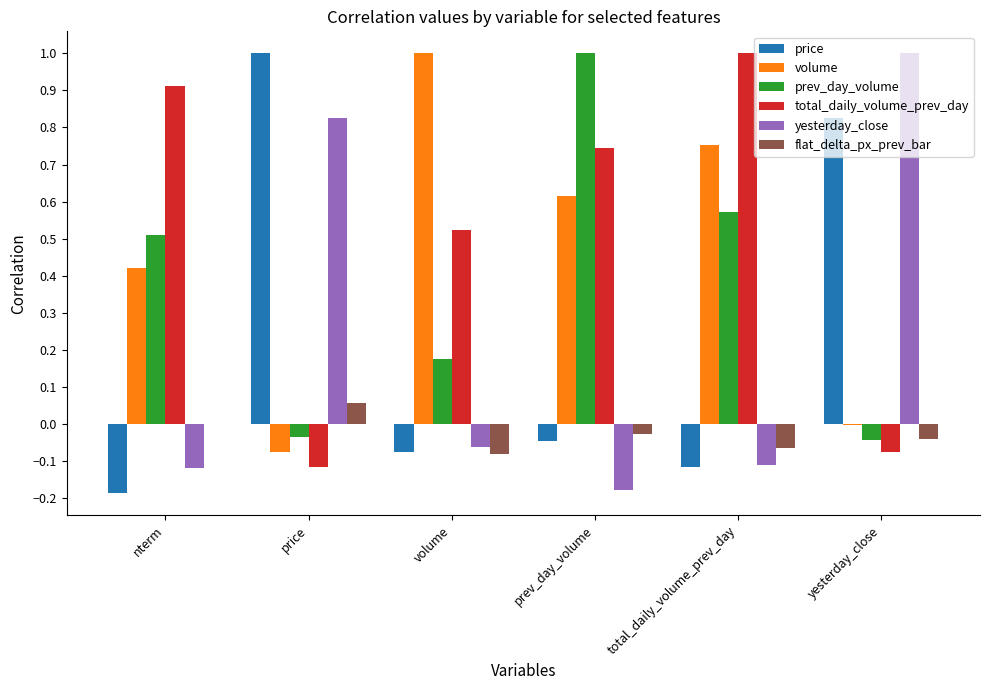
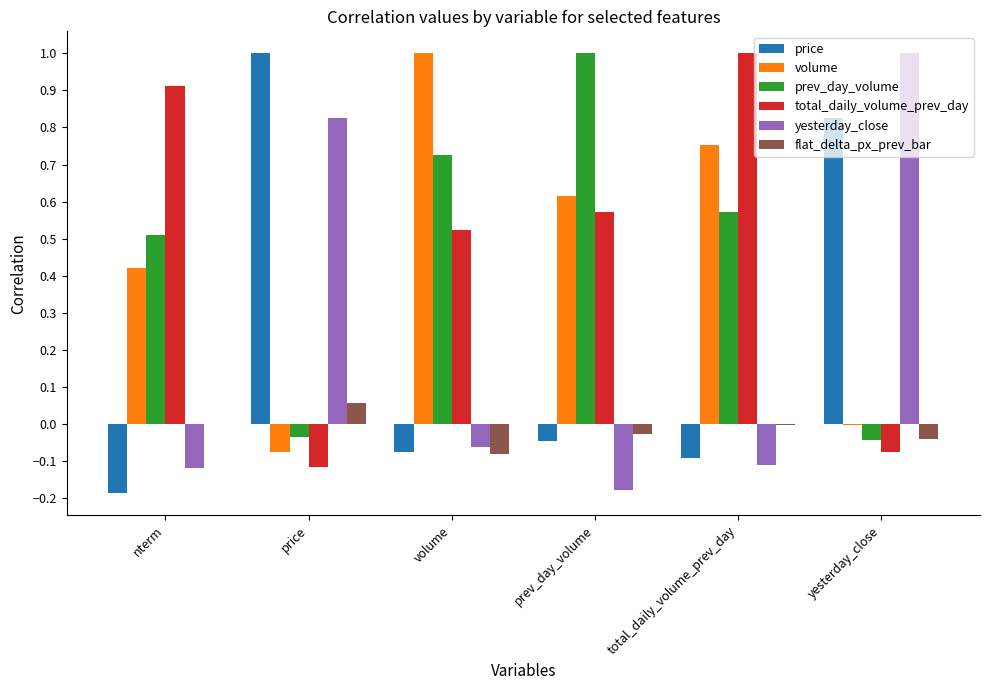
prev_day_volume, volume: 0.17 -> 0.73
total_daily_volume_prev_day, prev_day_volume: 0.74 -> 0.57
price, total_daily_volume_prev_day: -0.12 -> -0.09
flat_delta_px_prev_bar, total_daily_volume_prev_day: -0.06 -> 0.00
